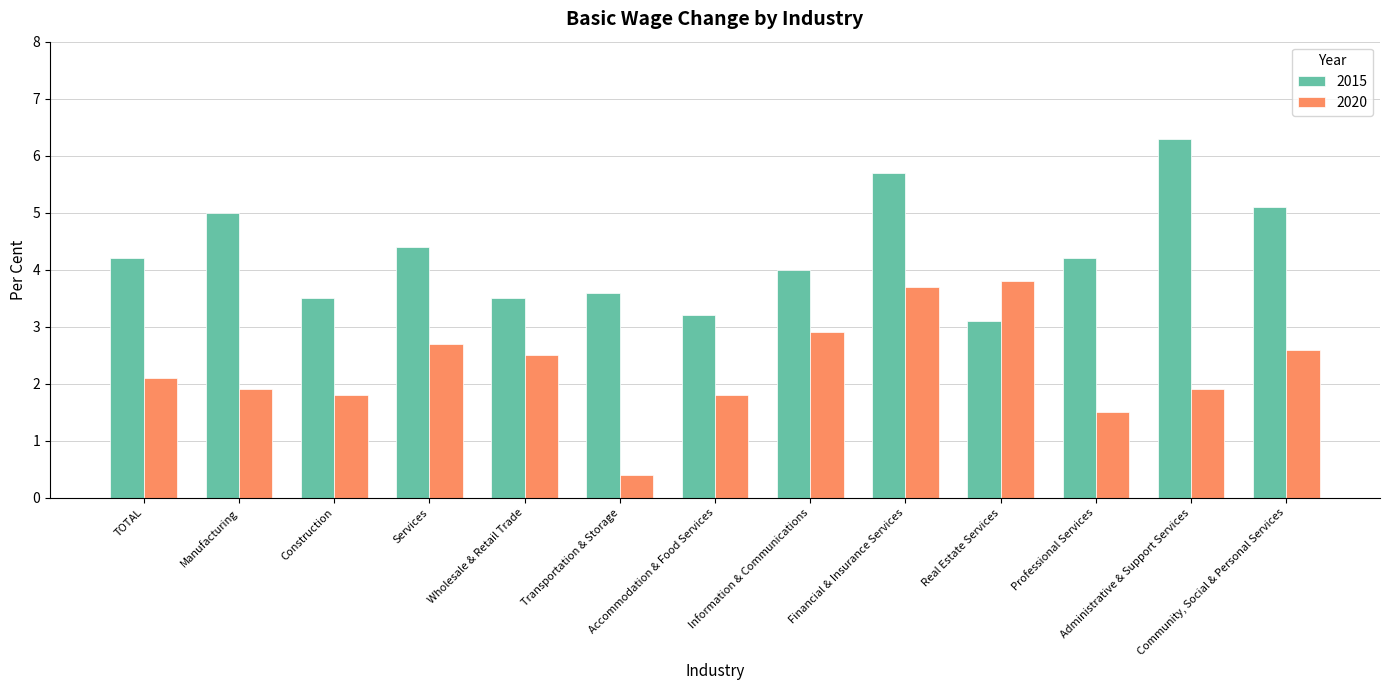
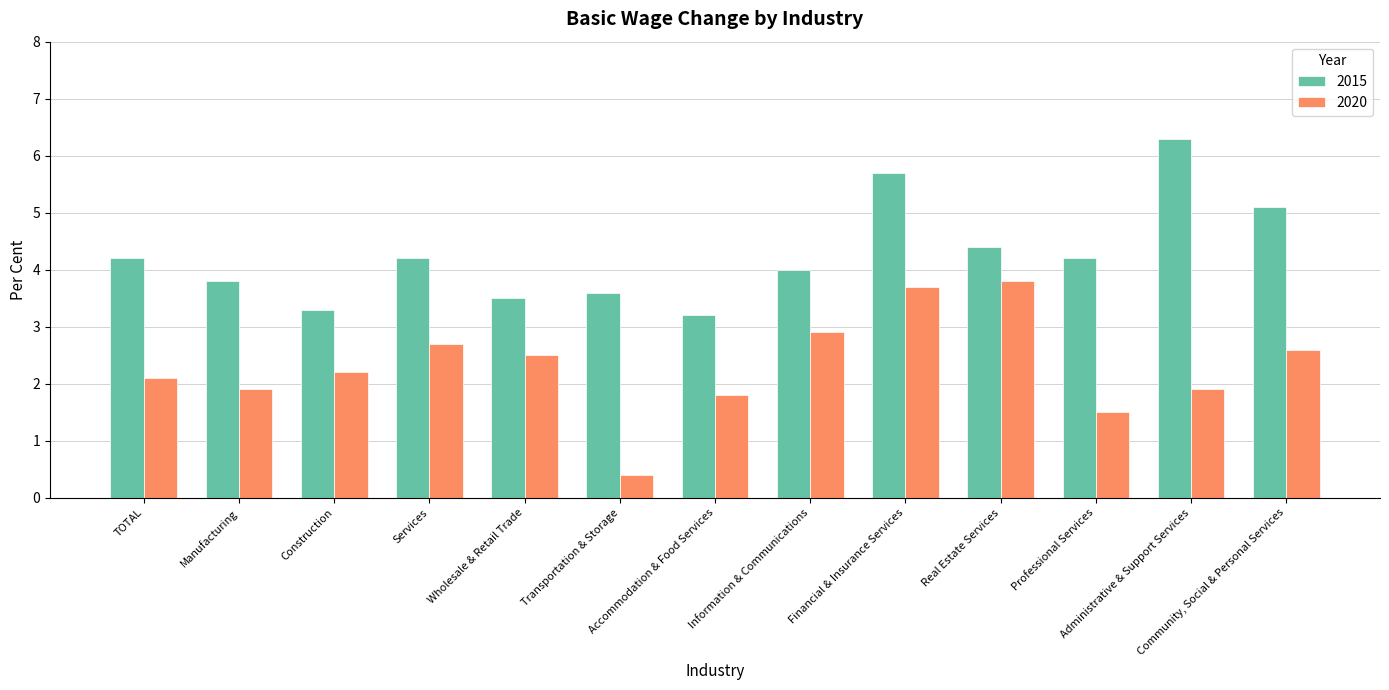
2015, Manufacturing: 5.0 -> 3.8
2015, Construction: 3.5 -> 3.3
2020, Construction: 1.8 -> 2.2
2015, Services: 4.4 -> 4.2
2015, Real Estate Services: 3.1 -> 4.4
